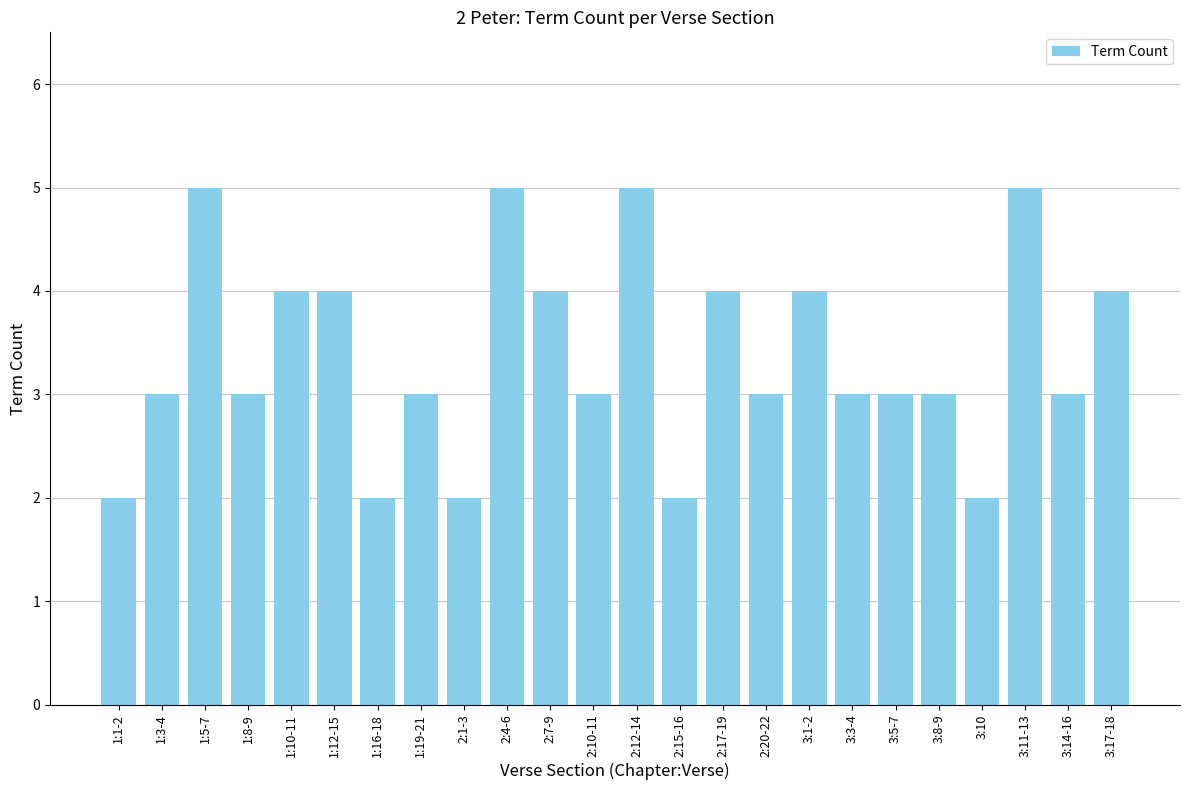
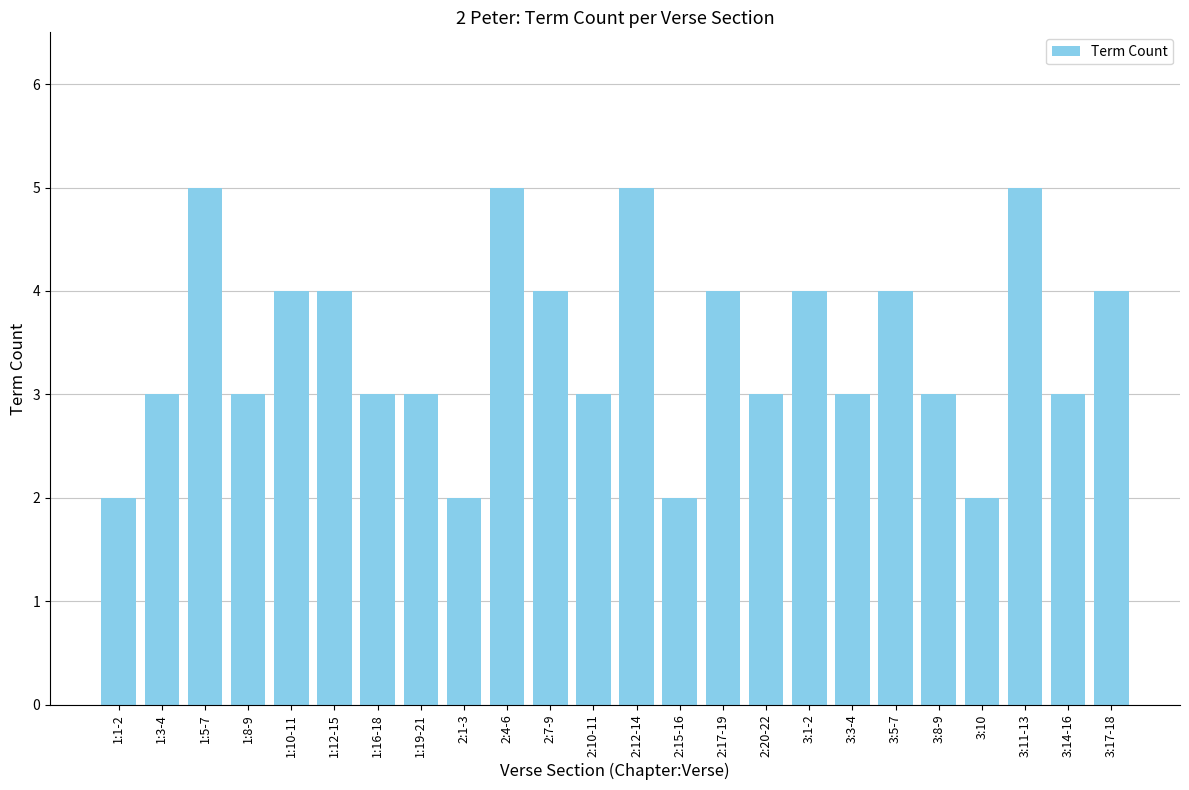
1:16-18: 2 -> 3
3:5-7: 3 -> 4
